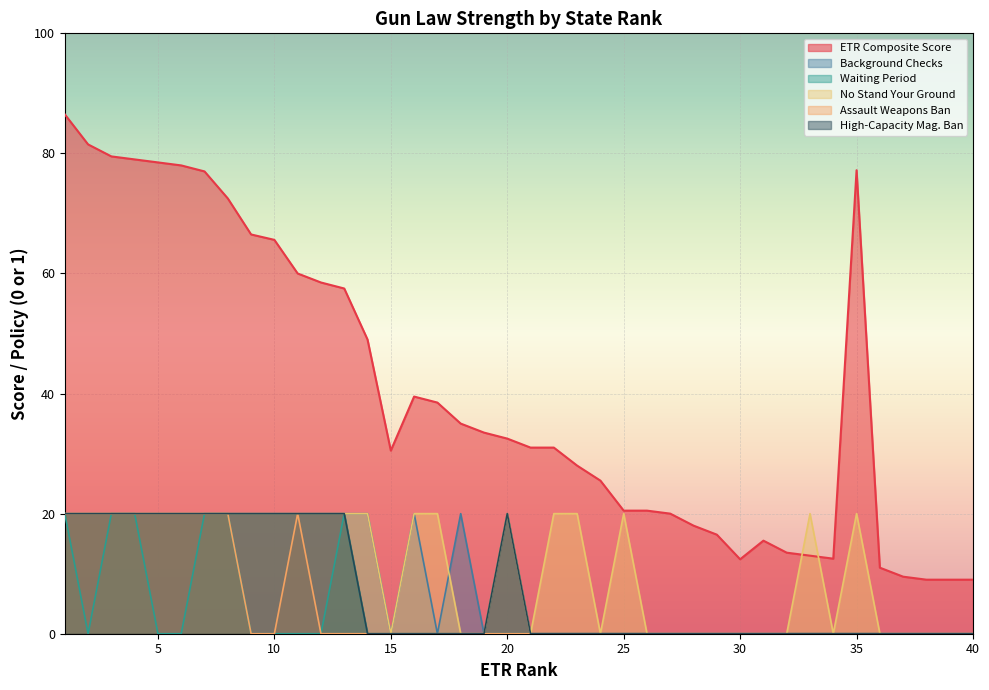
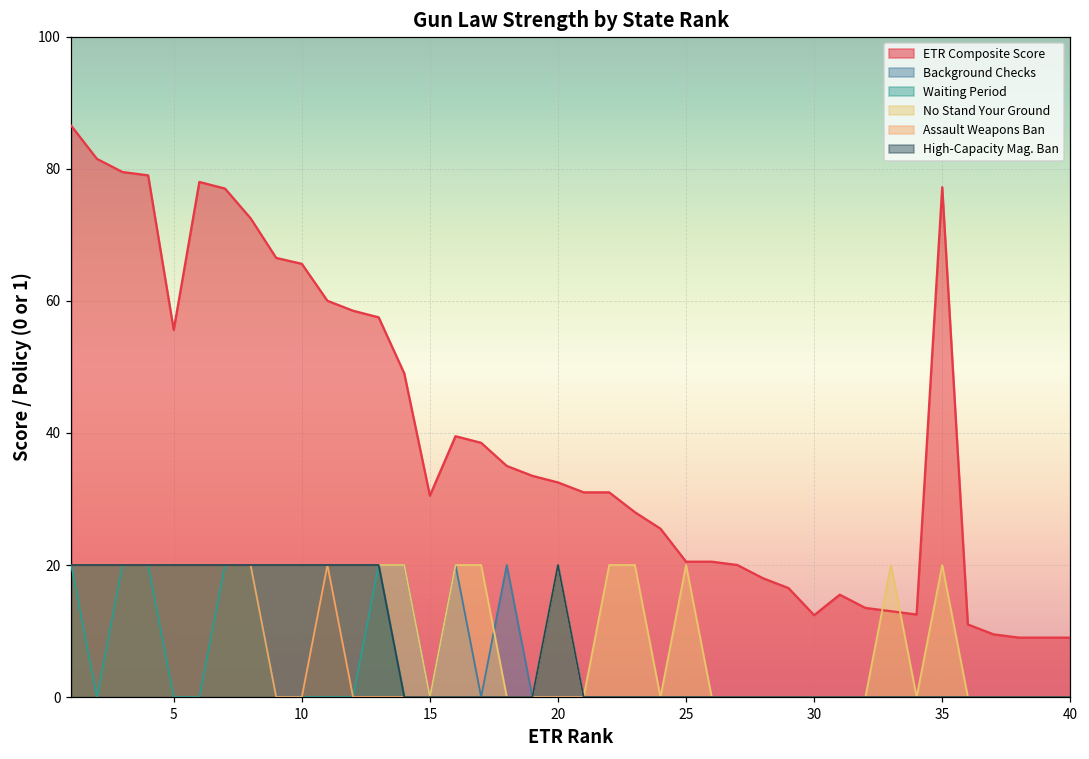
ETR Composite Score, 5: 79 -> 56
